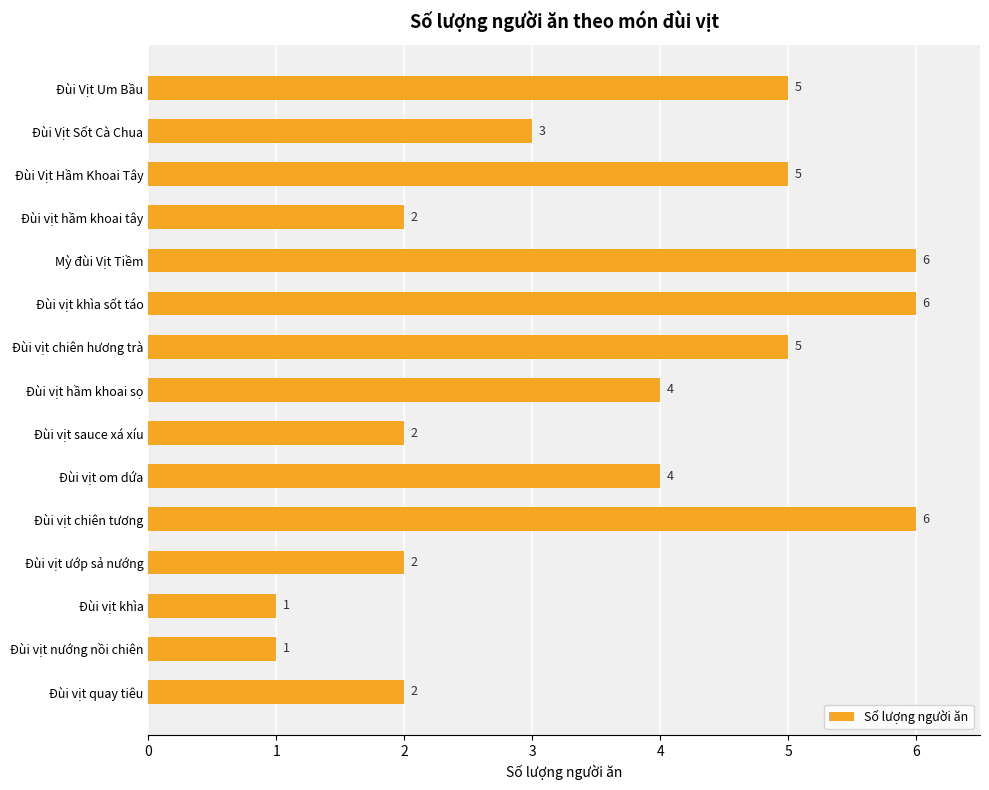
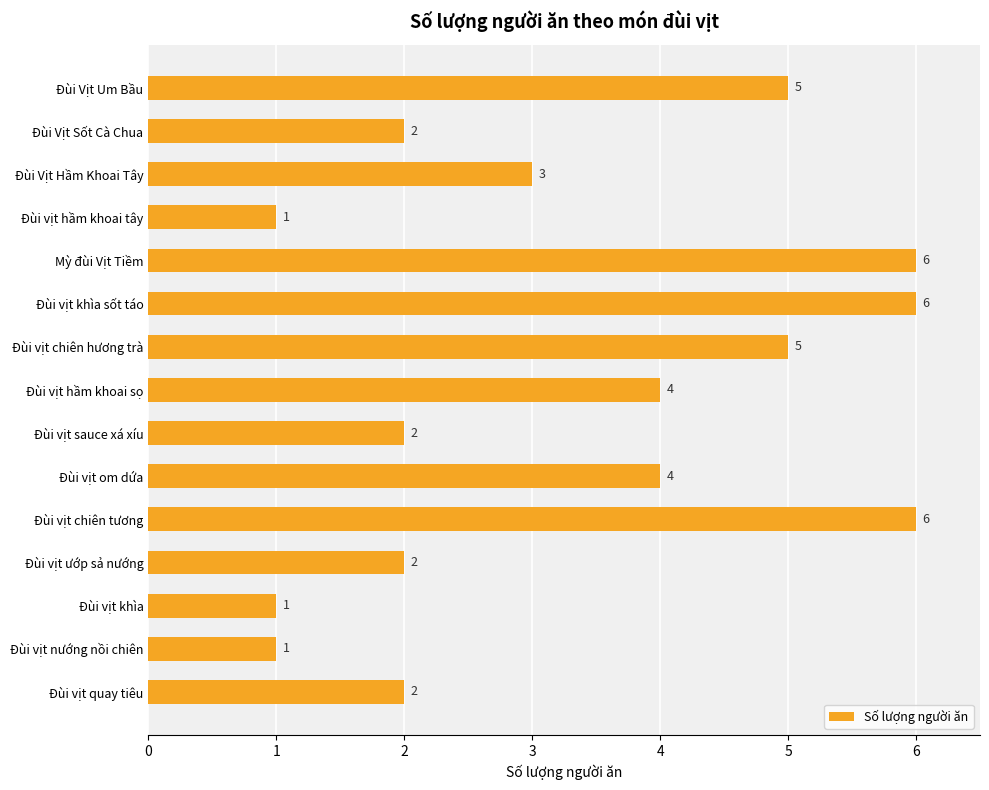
Đùi Vịt Sốt Cà Chua: 3 -> 2
Đùi Vịt Hầm Khoai Tây: 5 -> 3
Đùi vịt hầm khoai tây: 2 -> 1
